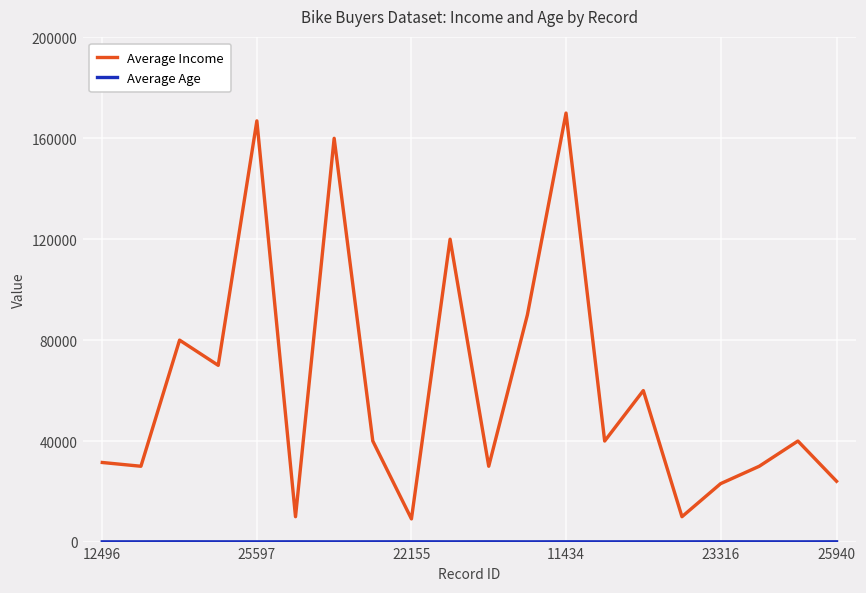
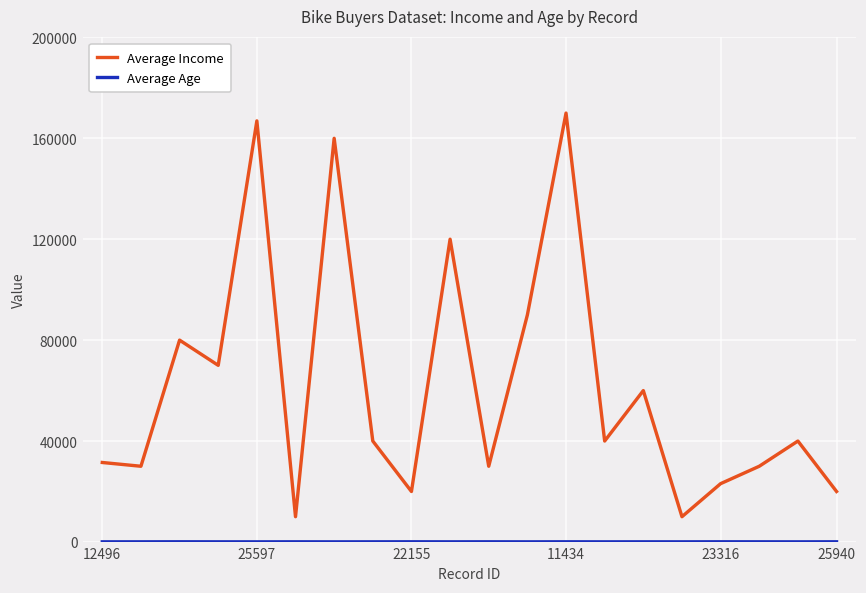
Average Income, 22155: 9000 -> 20000
Average Income, 25940: 24000 -> 20000
